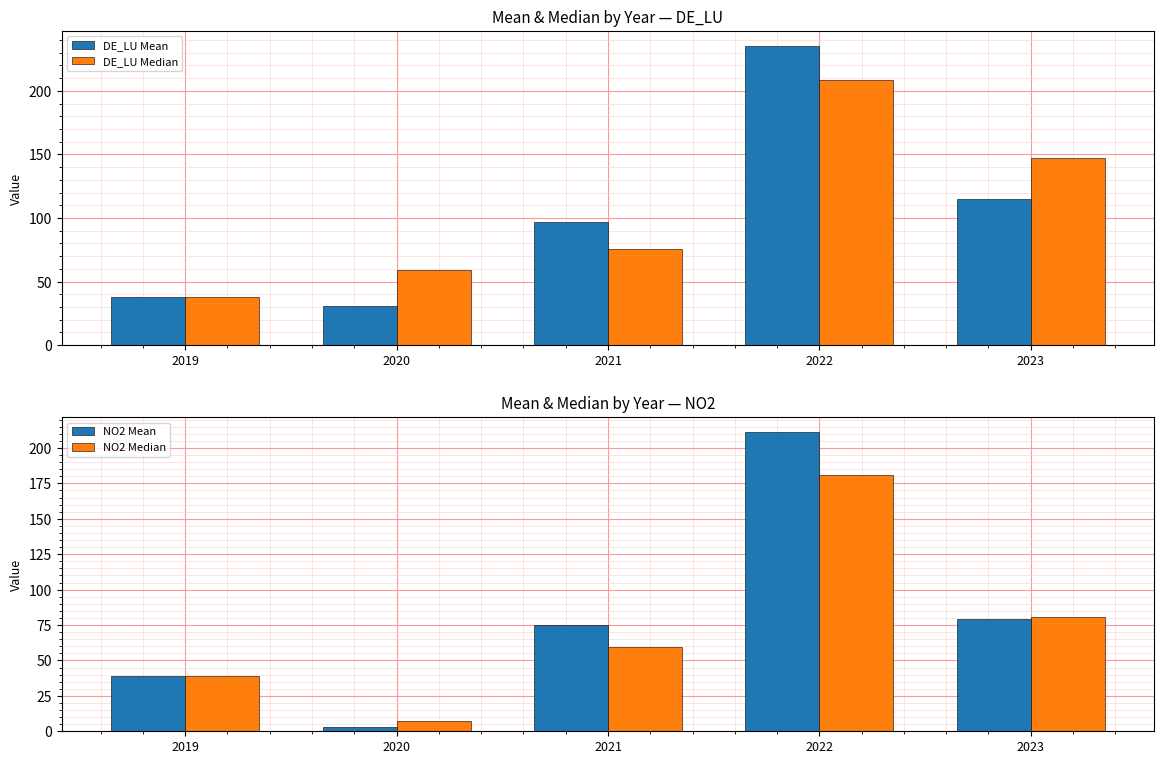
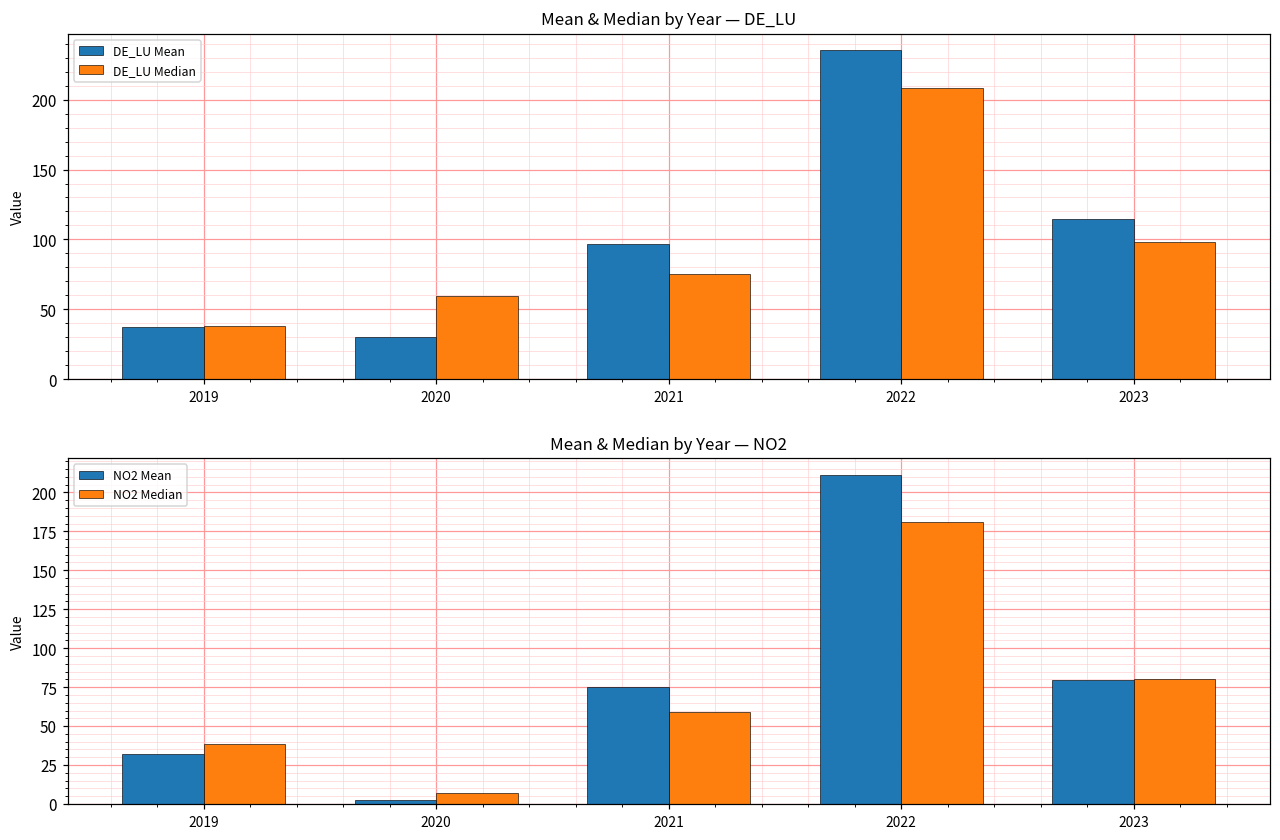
Mean & Median by Year — DE_LU, DE_LU Median, 2023: 147 -> 98
Mean & Median by Year — NO2, NO2 Mean, 2019: 39 -> 32
